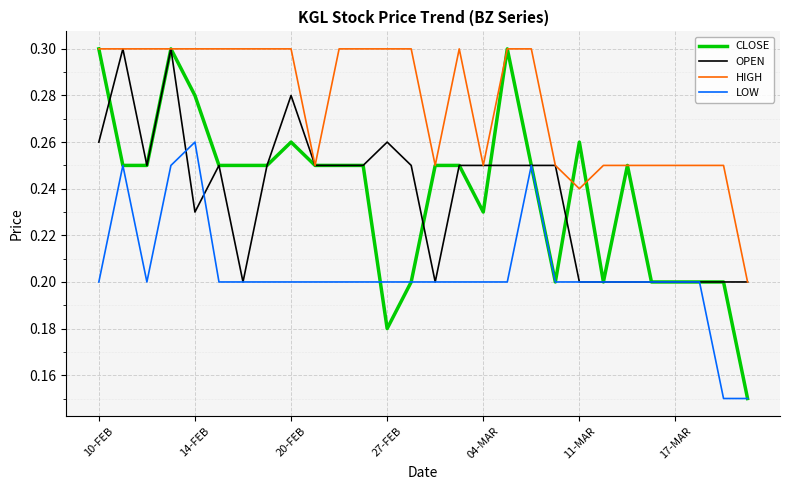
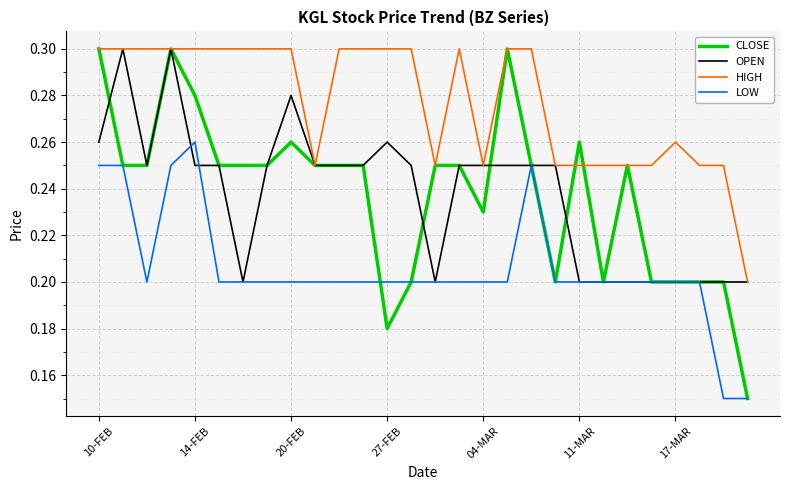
LOW, 10-FEB: 0.20 -> 0.25
OPEN, 14-FEB: 0.23 -> 0.25
HIGH, 11-MAR: 0.24 -> 0.25
HIGH, 17-MAR: 0.25 -> 0.26
